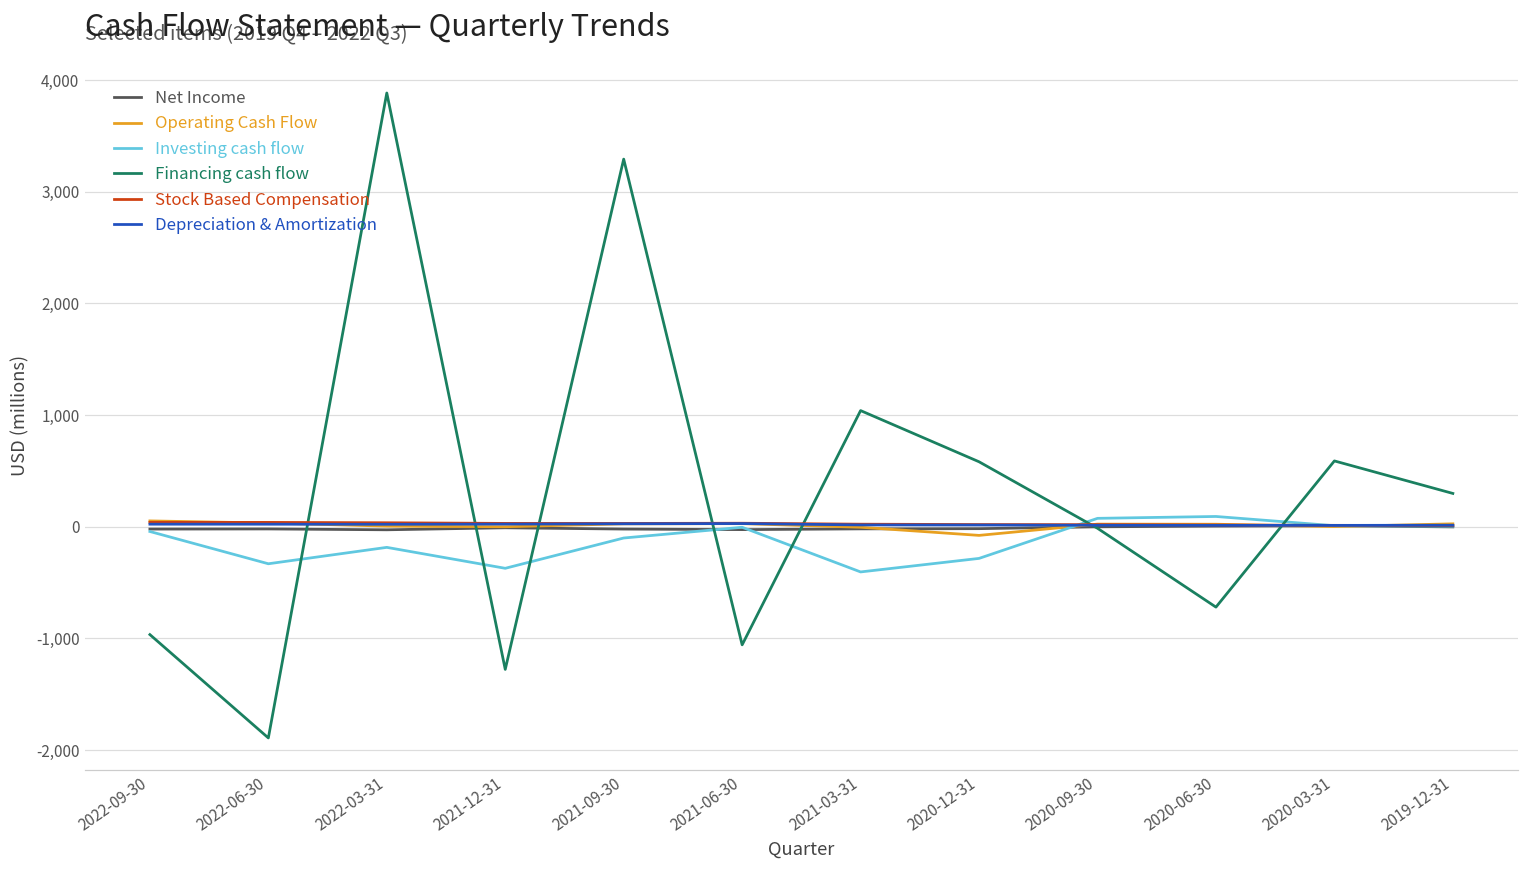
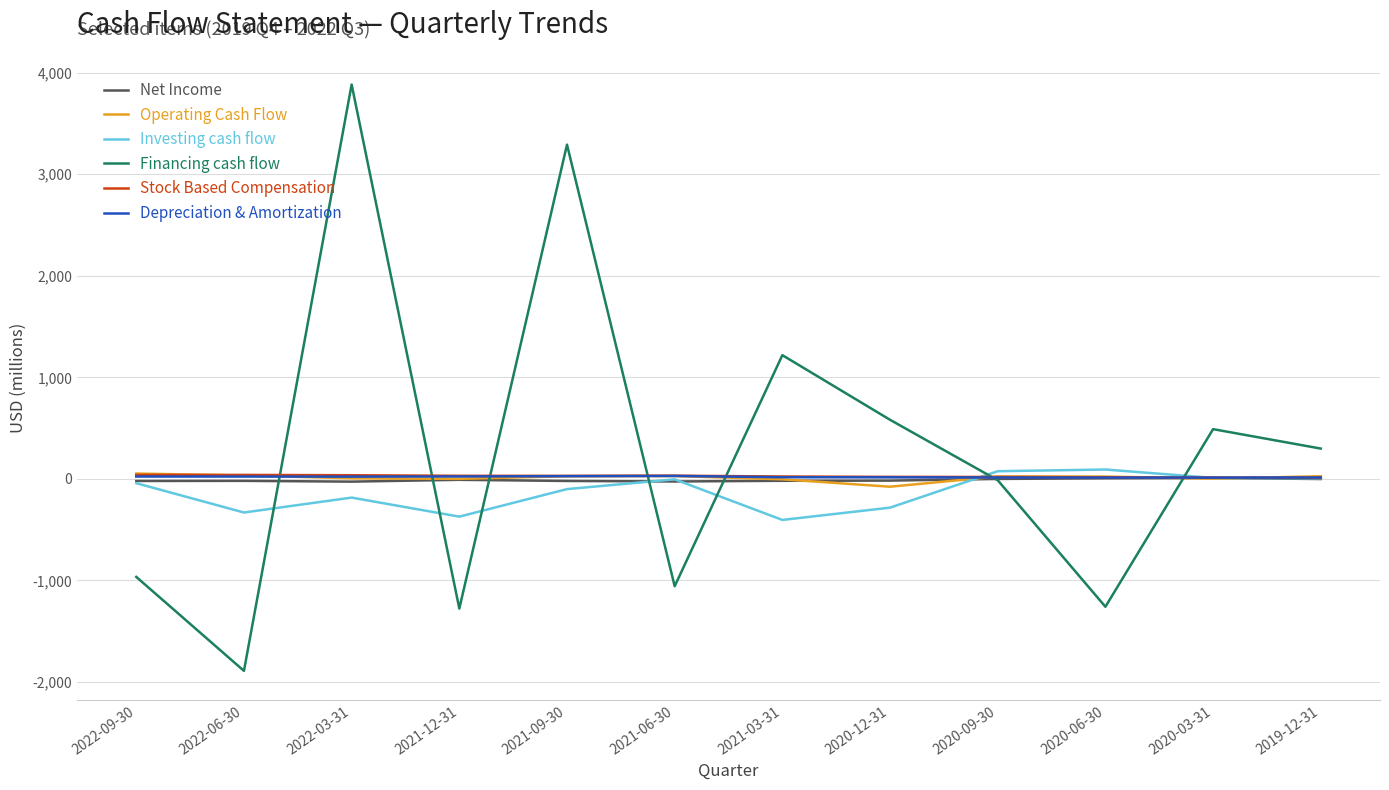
Financing cash flow, 2021-03-31: 1,040 -> 1,220
Financing cash flow, 2020-06-30: -720 -> -1,260
Financing cash flow, 2020-03-31: 590 -> 490
